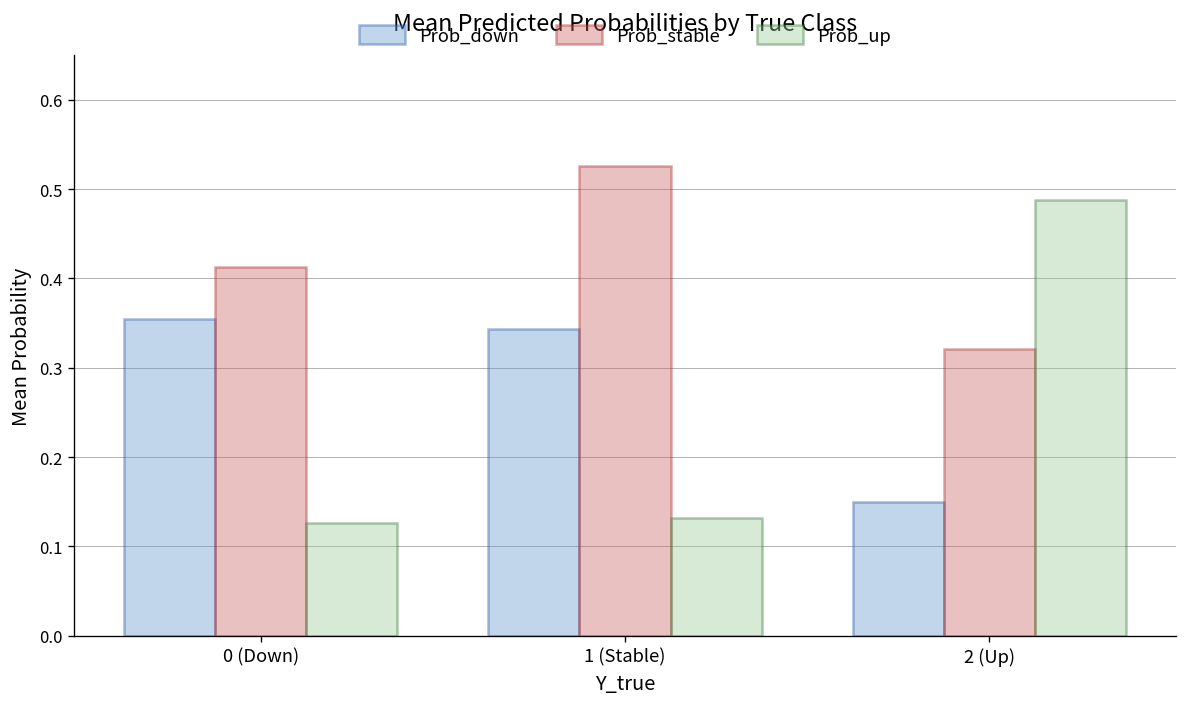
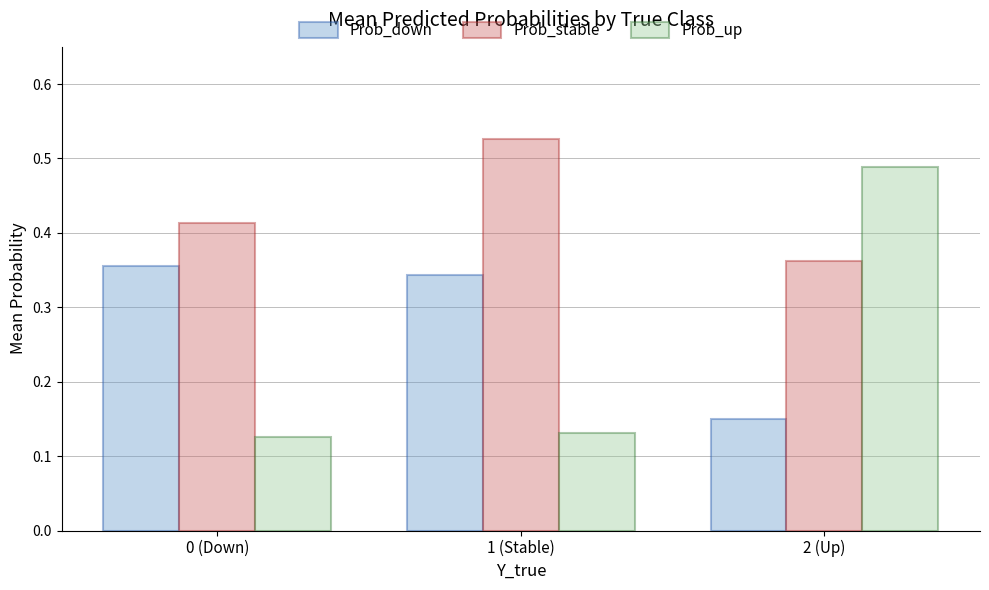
Prob_stable, 2 (Up): 0.32 -> 0.36
